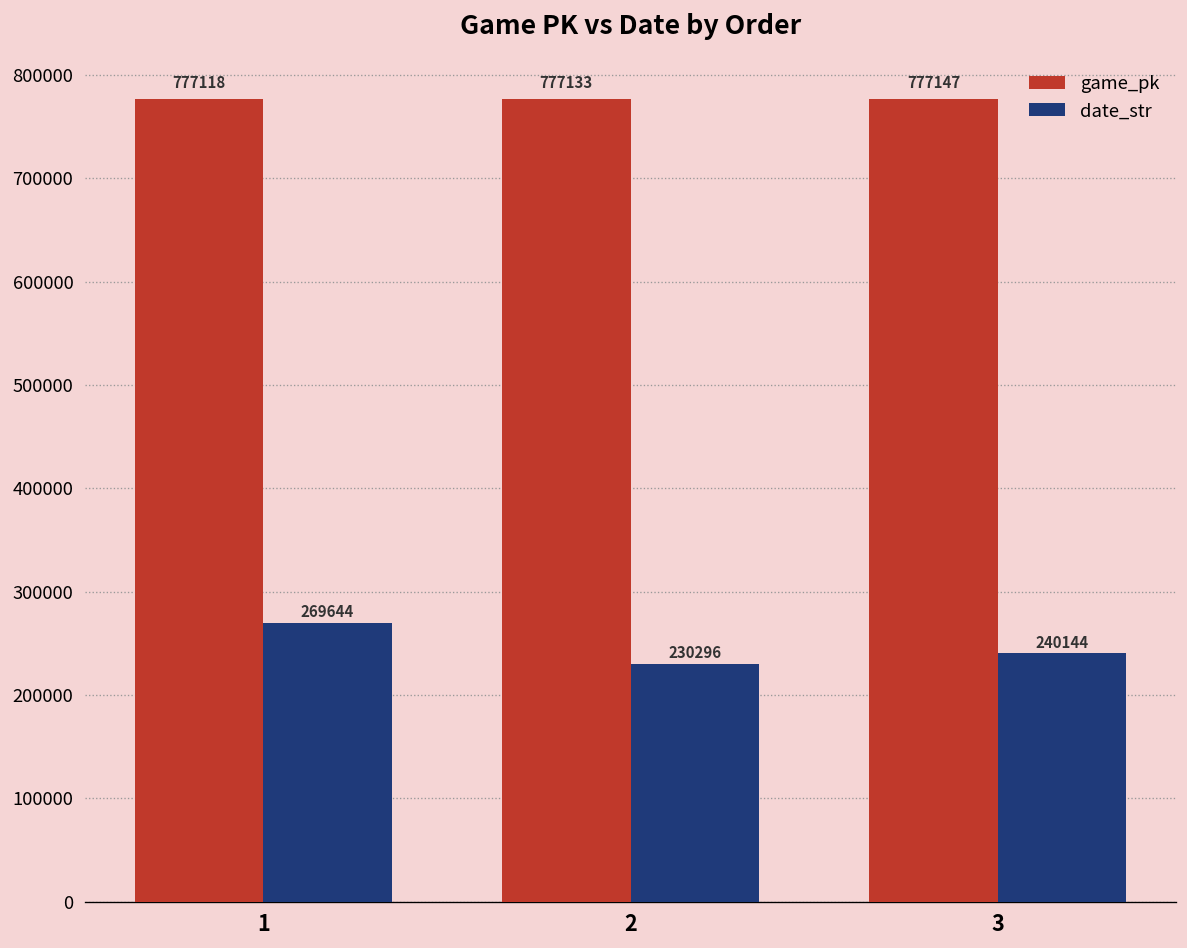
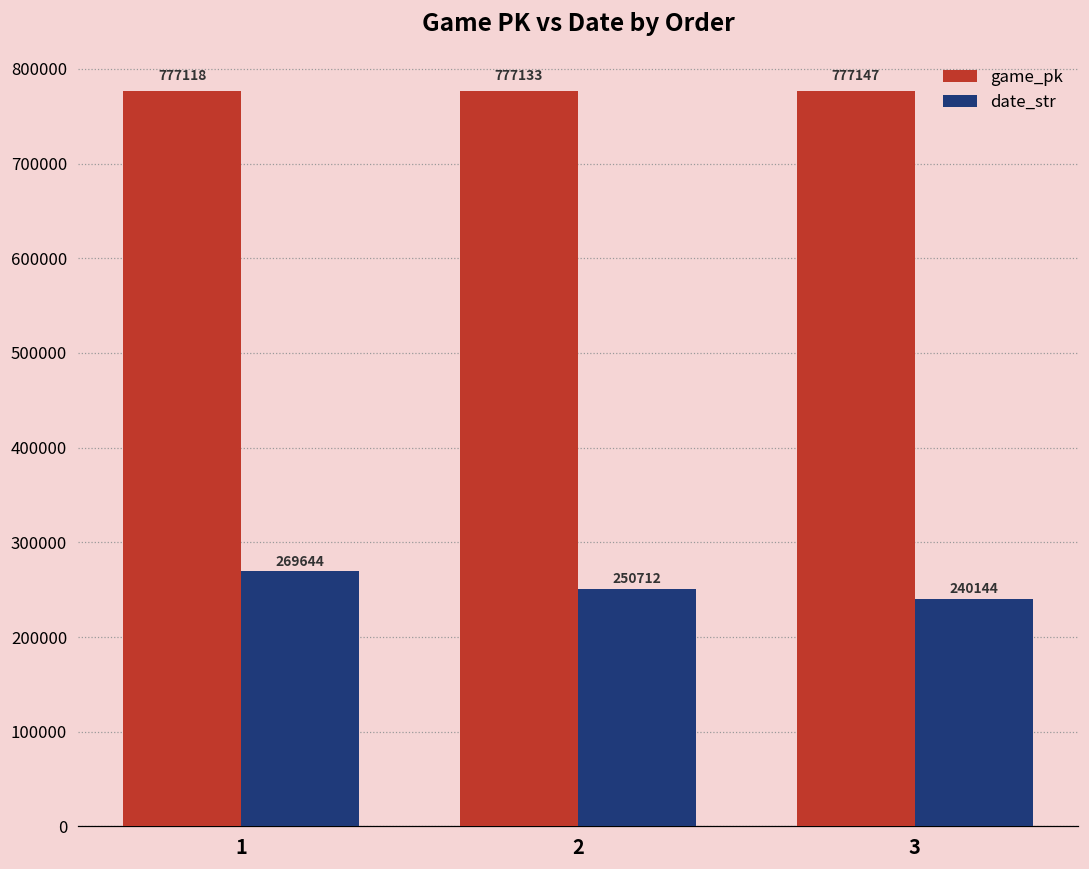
date_str, 2: 230296 -> 250712
